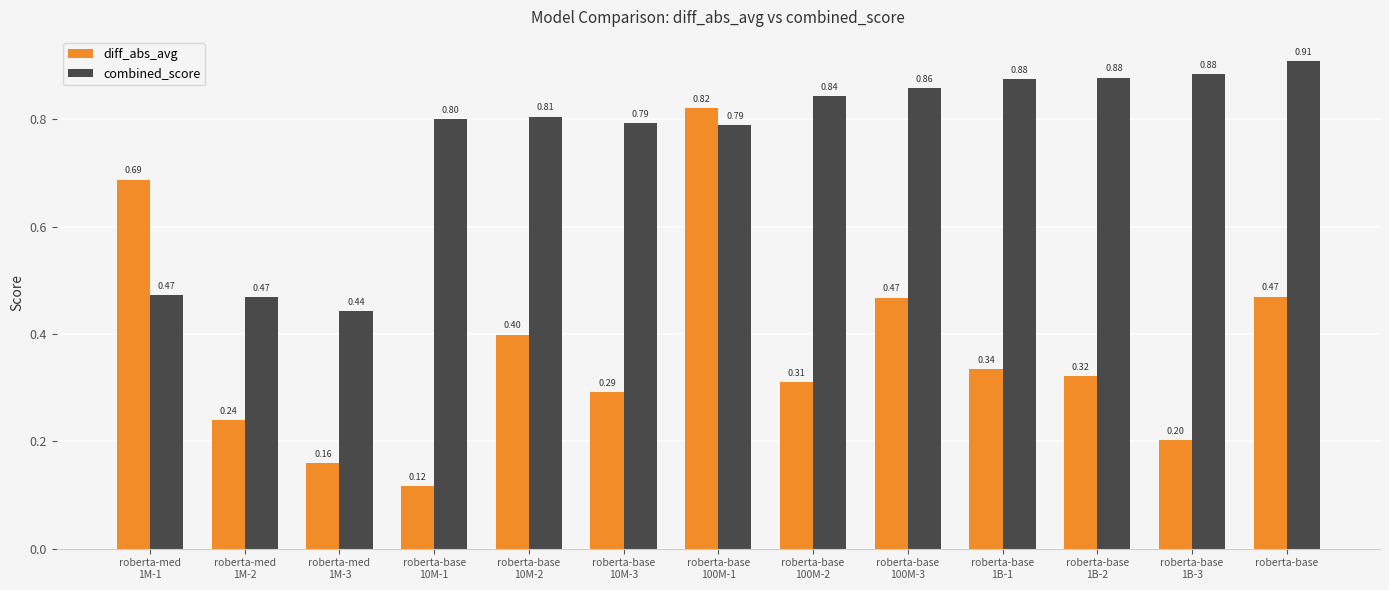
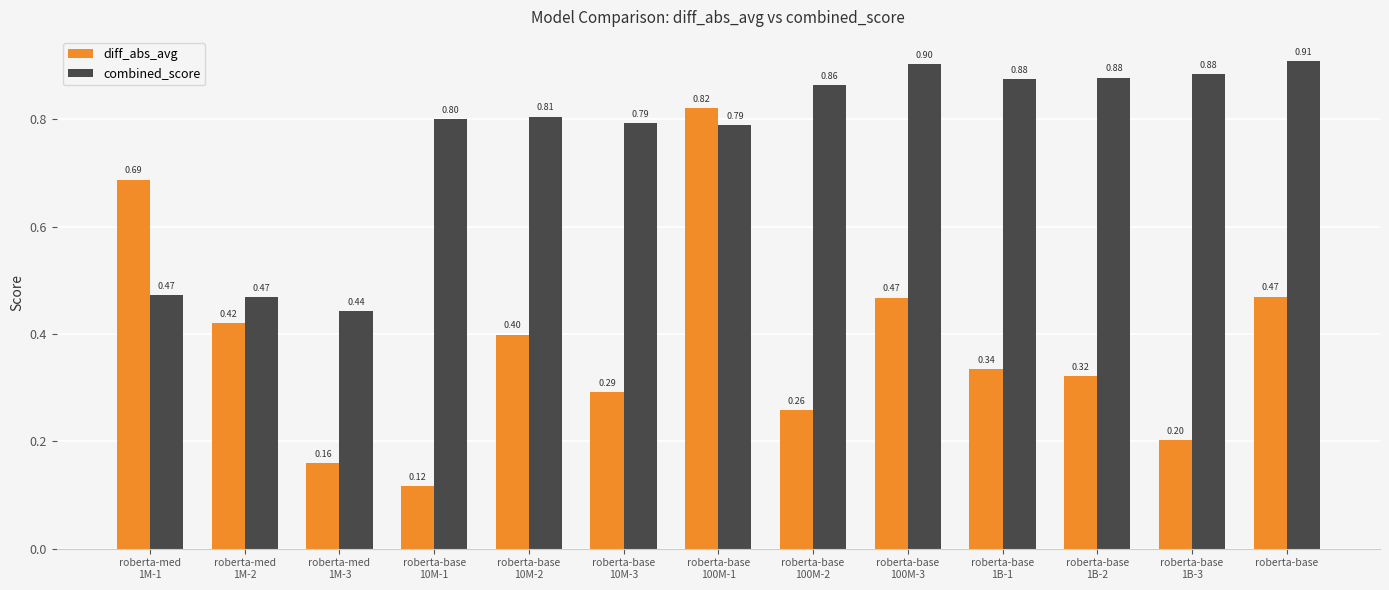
diff_abs_avg, roberta-med 1M-2: 0.24 -> 0.42
diff_abs_avg, roberta-base 100M-2: 0.31 -> 0.26
combined_score, roberta-base 100M-2: 0.84 -> 0.86
combined_score, roberta-base 100M-3: 0.86 -> 0.90
